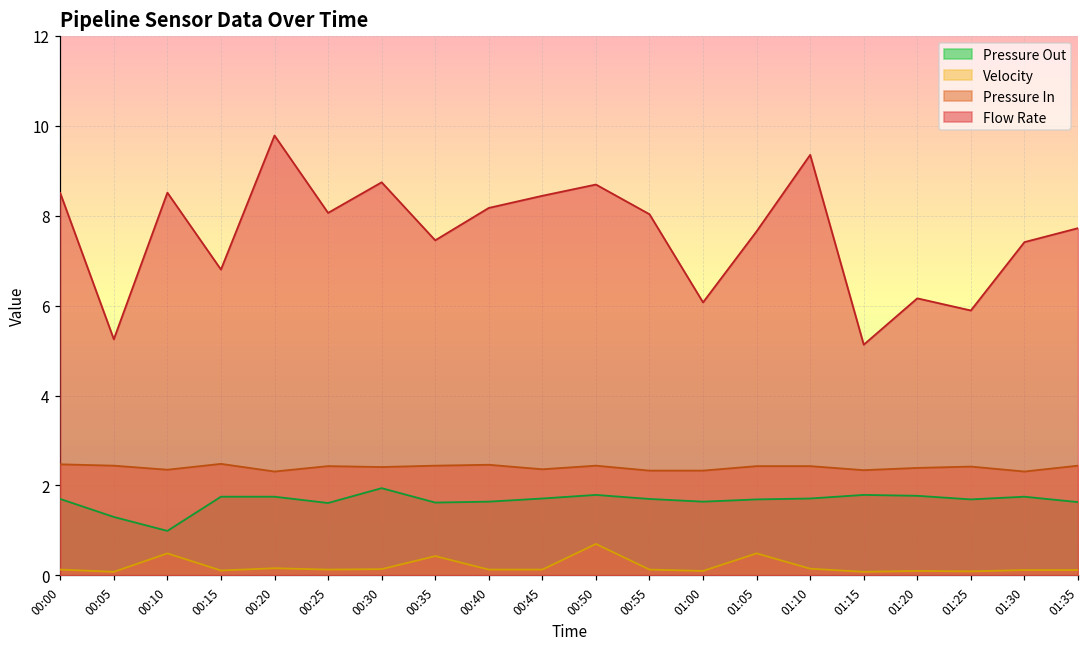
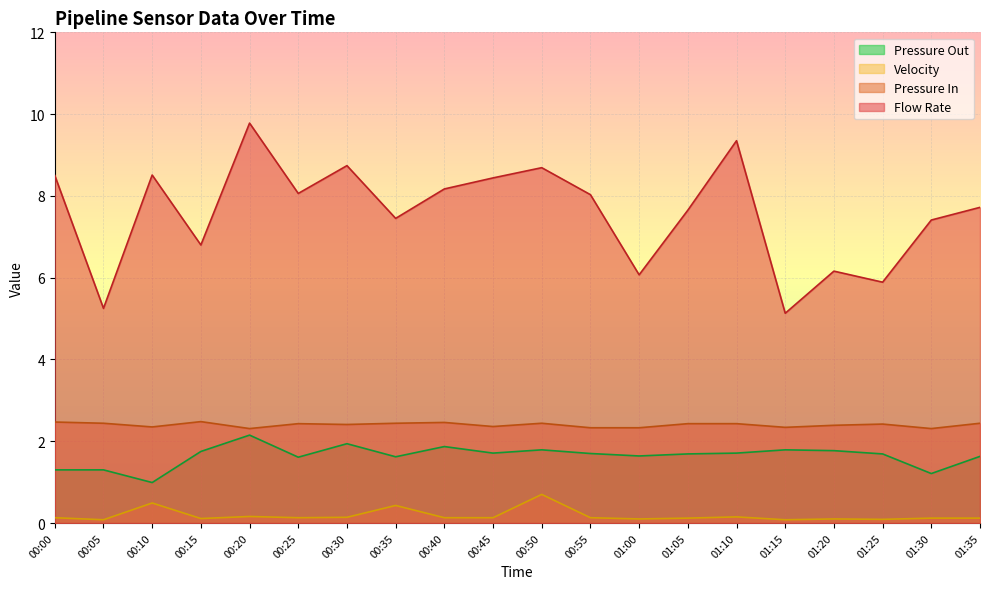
Pressure Out, 00:00: 1.7 -> 1.3
Pressure Out, 00:20: 1.8 -> 2.2
Pressure Out, 00:40: 1.6 -> 1.9
Velocity, 01:05: 0.5 -> 0.1
Pressure Out, 01:30: 1.8 -> 1.2
